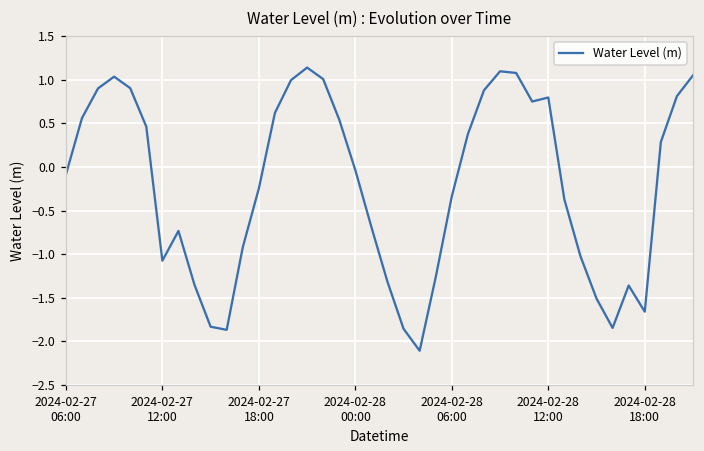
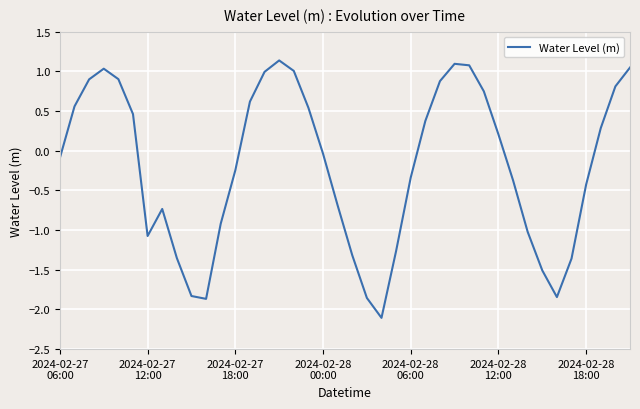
2024-02-28 12:00: 0.8 -> 0.2
2024-02-28 18:00: -1.7 -> -0.4
